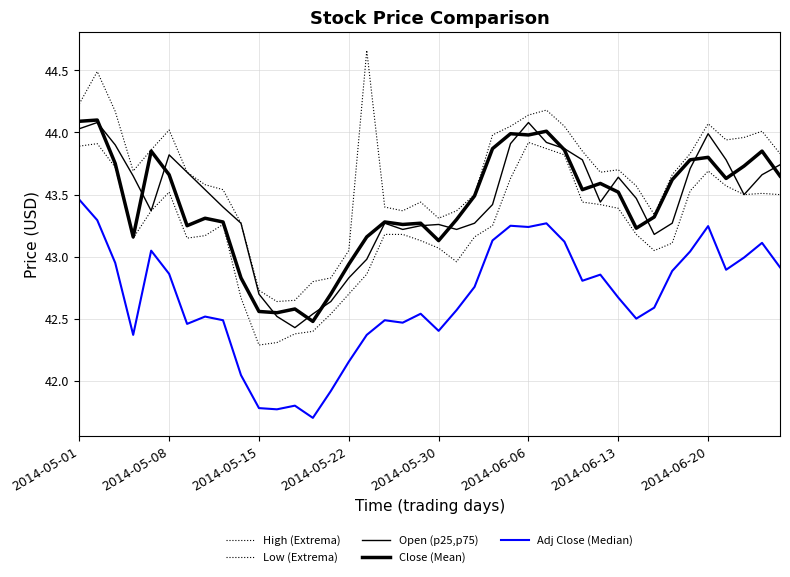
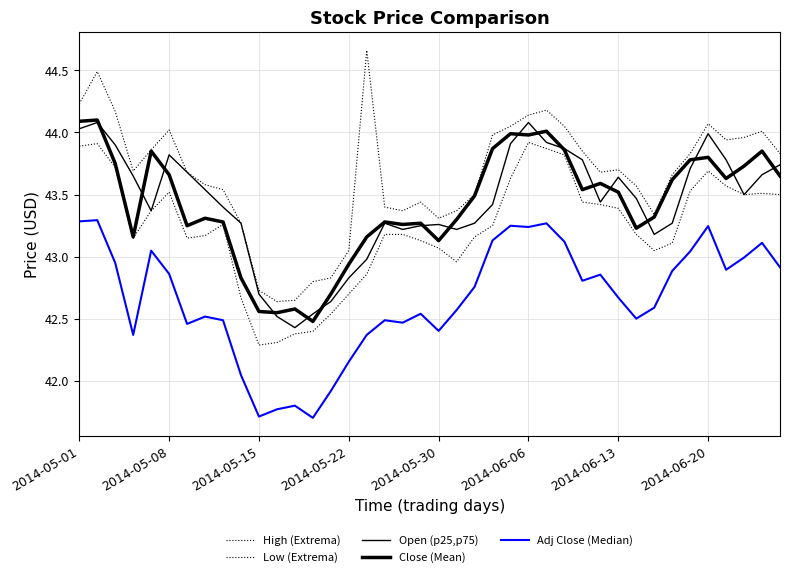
Adj Close (Median), 2014-05-01: 43.46 -> 43.28
Adj Close (Median), 2014-05-15: 41.78 -> 41.71
